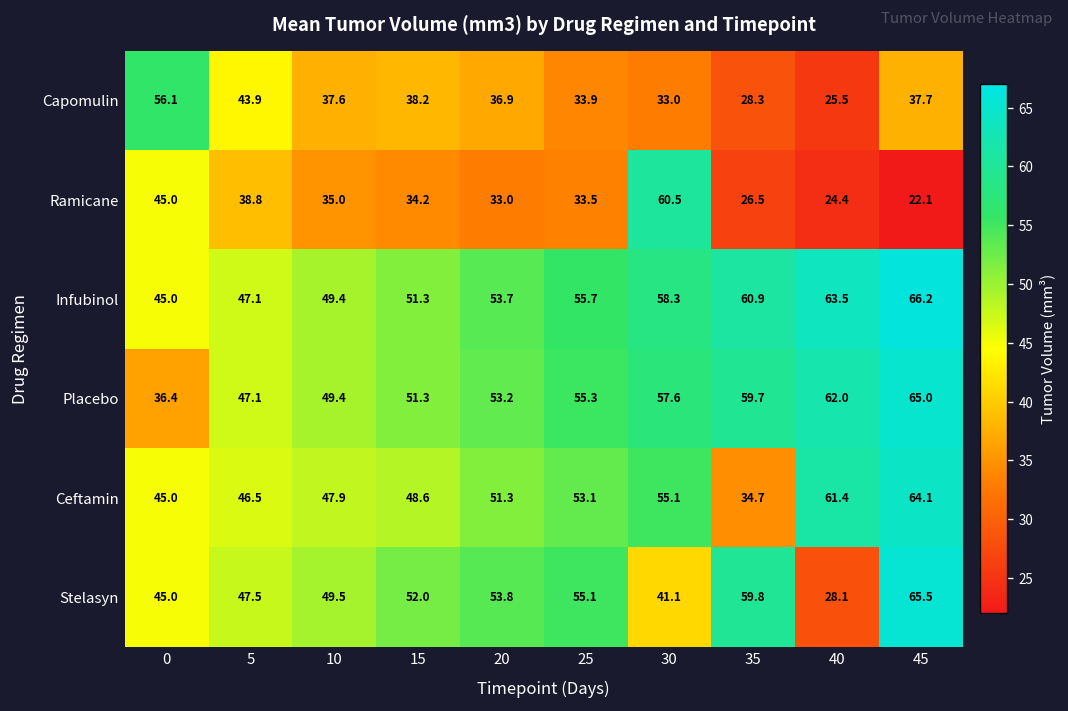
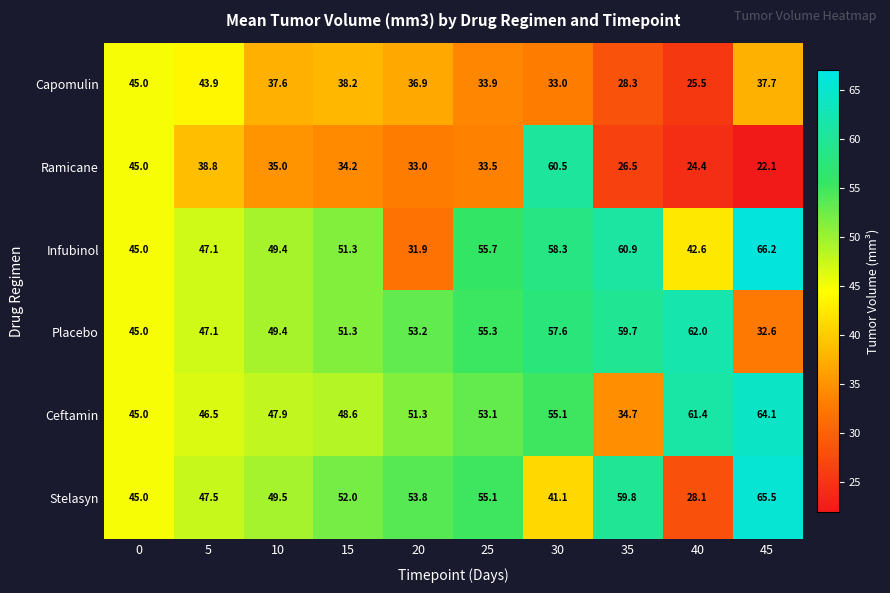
Capomulin, 0: 56.1 -> 45.0
Infubinol, 20: 53.7 -> 31.9
Infubinol, 40: 63.5 -> 42.6
Placebo, 0: 36.4 -> 45.0
Placebo, 45: 65.0 -> 32.6
